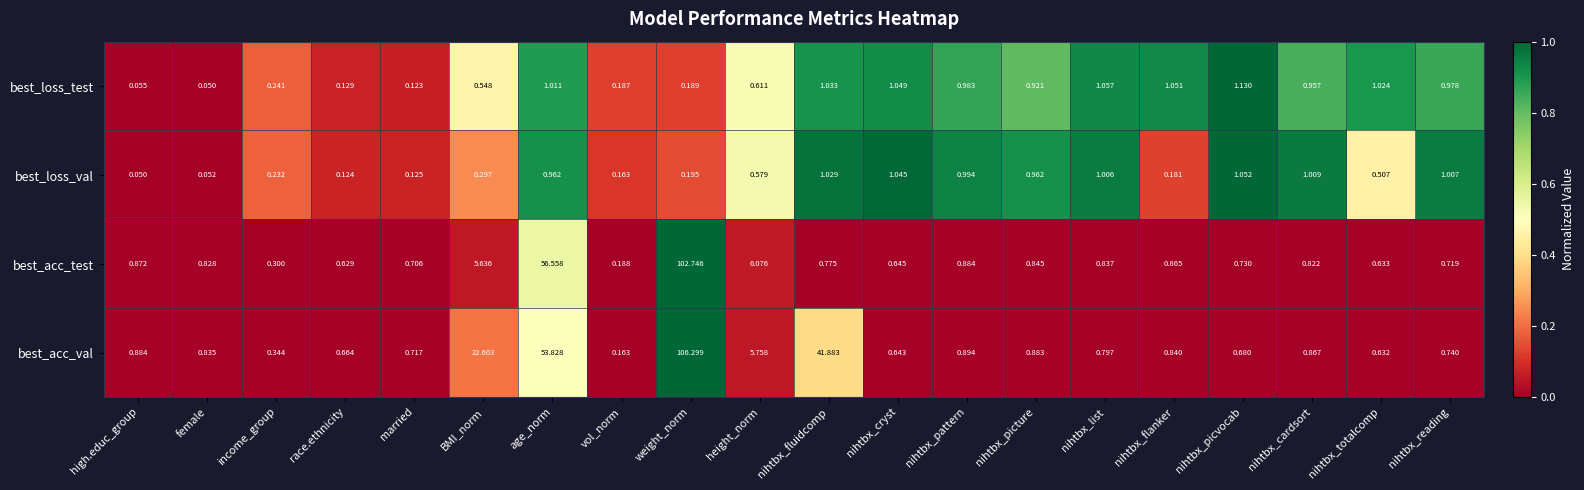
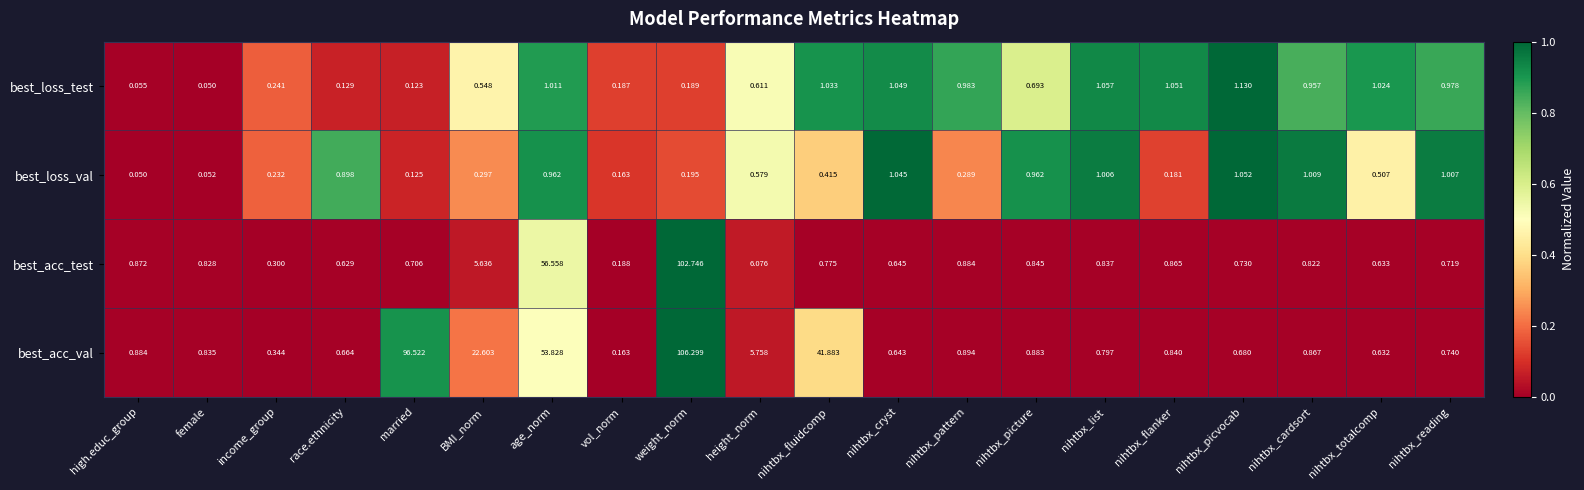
best_loss_test, nihtbx_picture: 0.921 -> 0.693
best_loss_val, race.ethnicity: 0.124 -> 0.898
best_loss_val, nihtbx_fluidcomp: 1.029 -> 0.415
best_loss_val, nihtbx_pattern: 0.994 -> 0.289
best_acc_val, married: 0.717 -> 96.522
